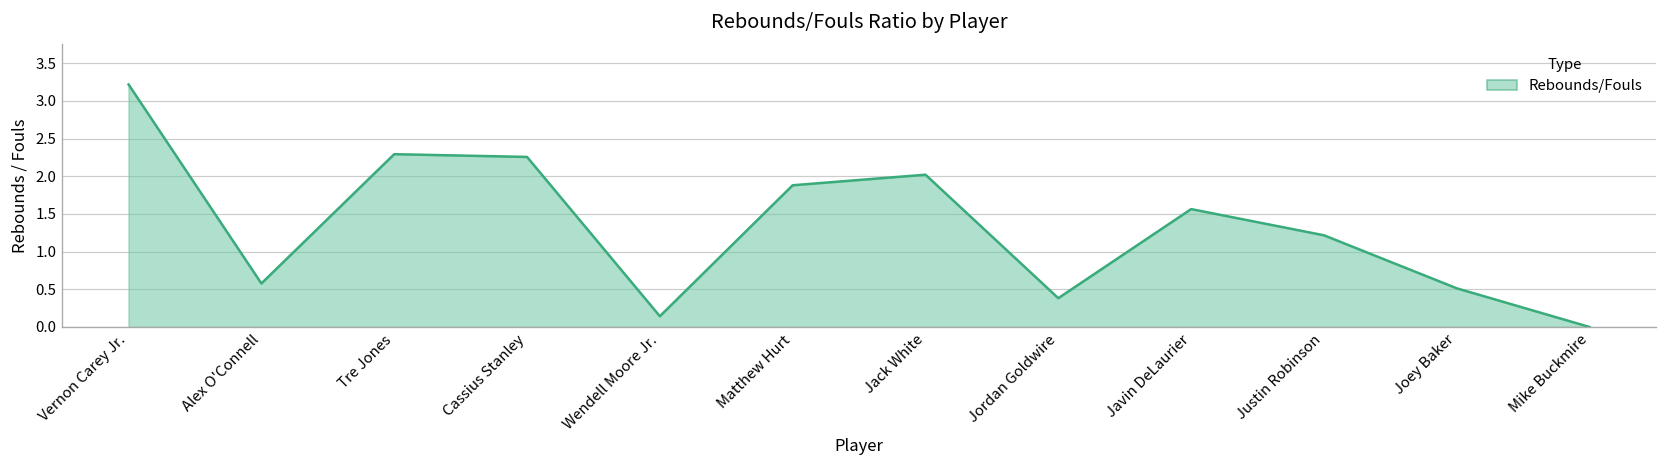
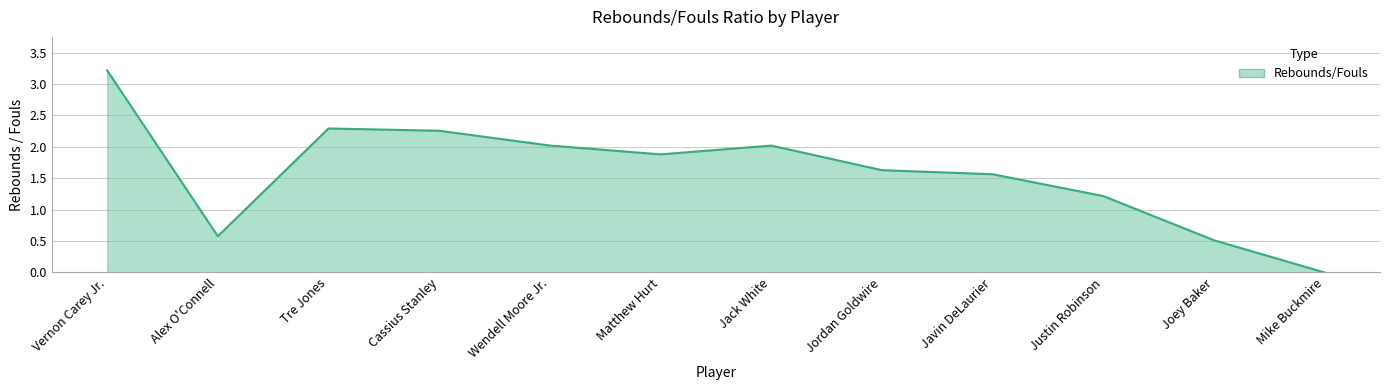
Wendell Moore Jr.: 0.1 -> 2.0
Jordan Goldwire: 0.4 -> 1.6
